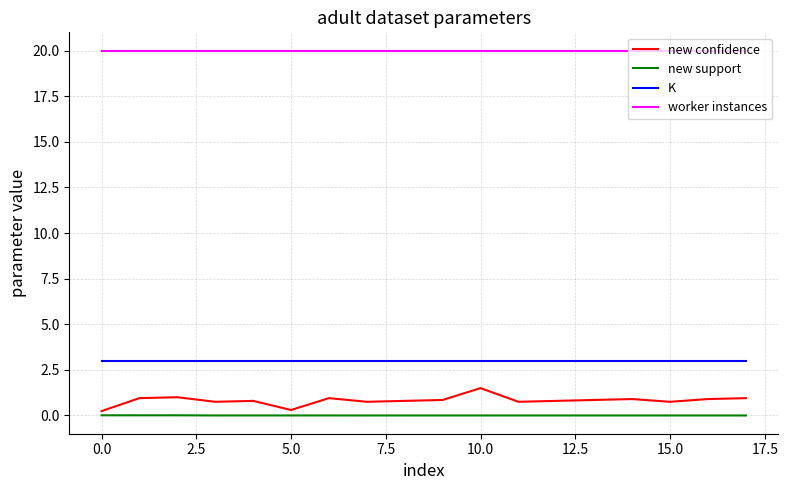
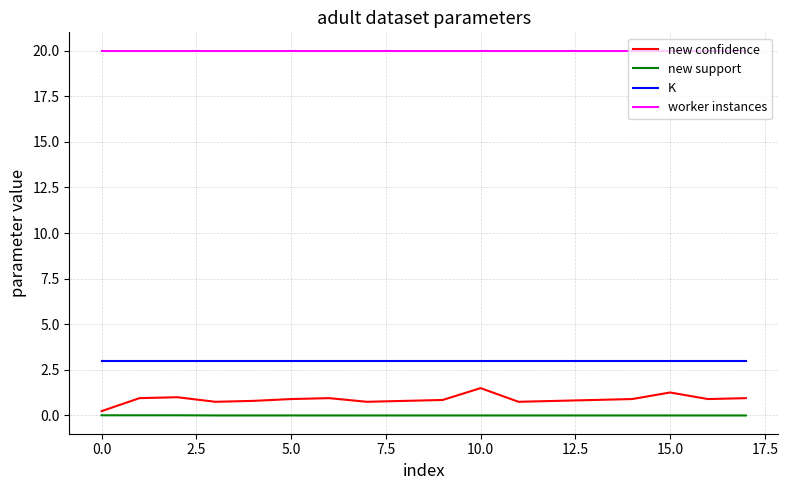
new confidence, 5.0: 0.3 -> 0.9
new confidence, 15.0: 0.8 -> 1.3
